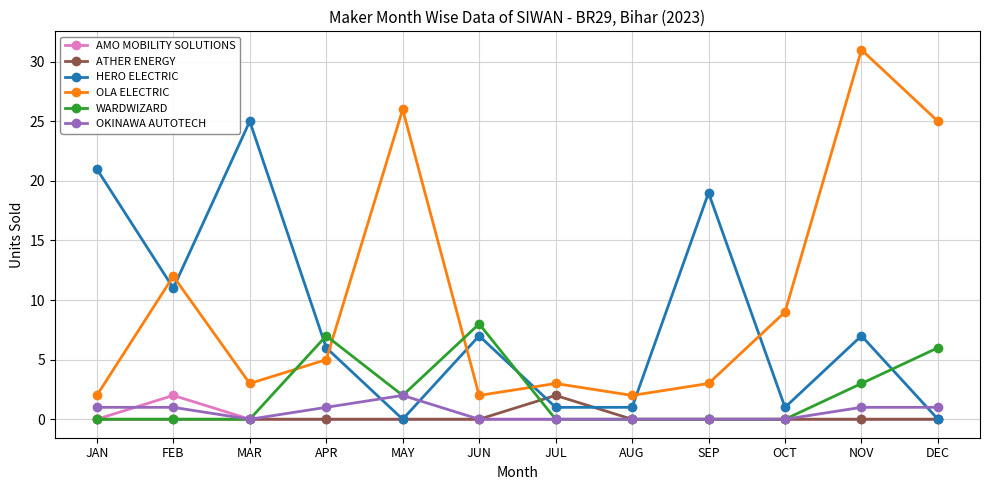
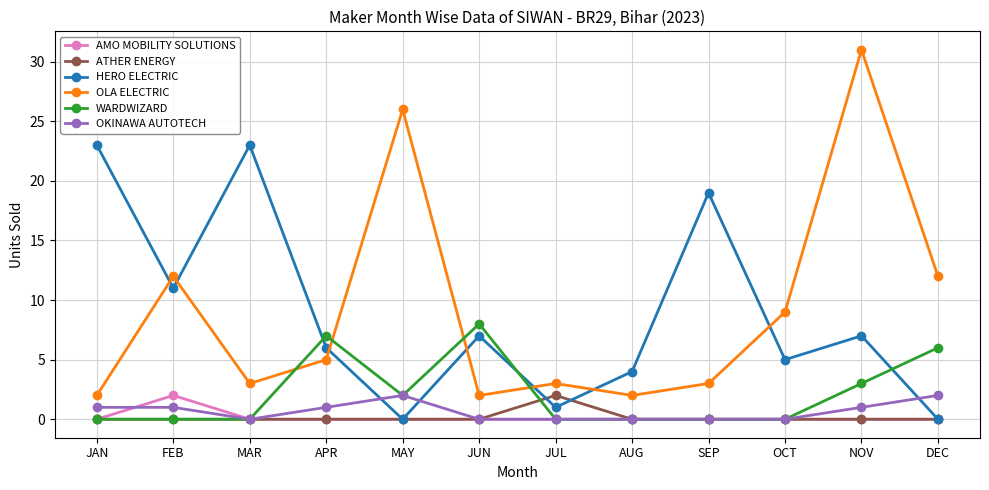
HERO ELECTRIC, JAN: 21 -> 23
HERO ELECTRIC, MAR: 25 -> 23
HERO ELECTRIC, AUG: 1 -> 4
HERO ELECTRIC, OCT: 1 -> 5
OLA ELECTRIC, DEC: 25 -> 12
OKINAWA AUTOTECH, DEC: 1 -> 2
